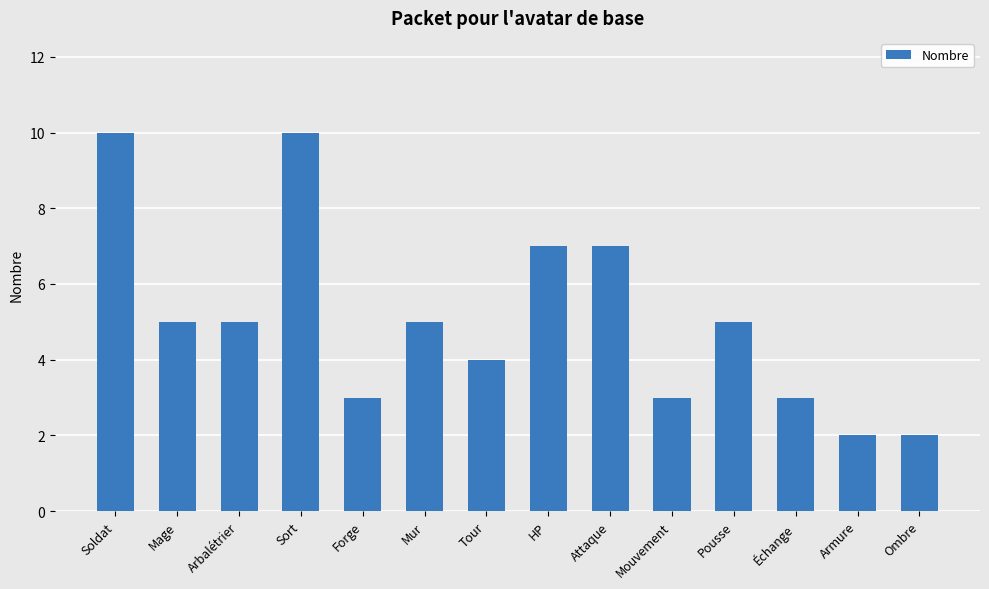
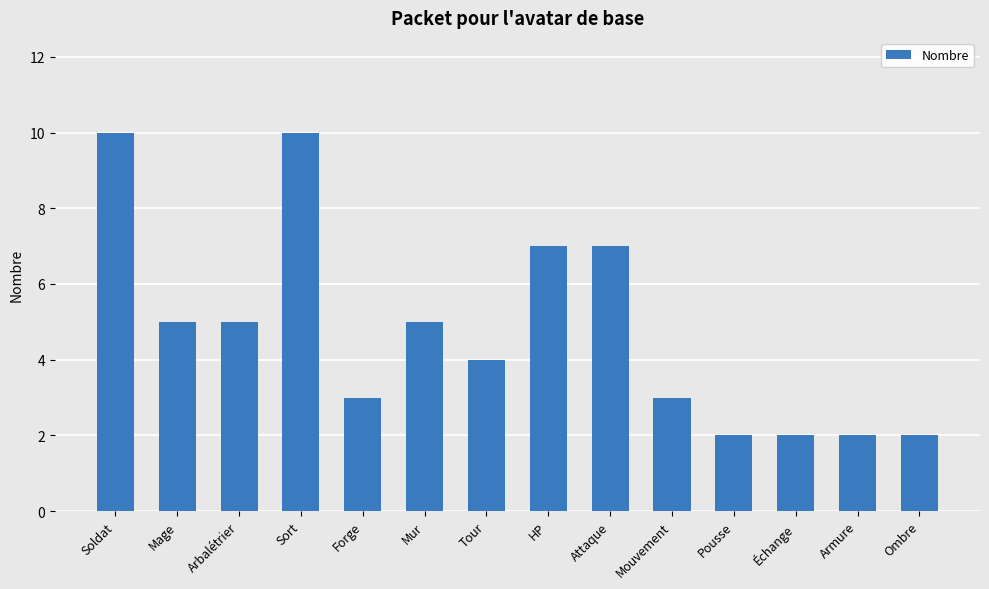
Pousse: 5 -> 2
Échange: 3 -> 2
